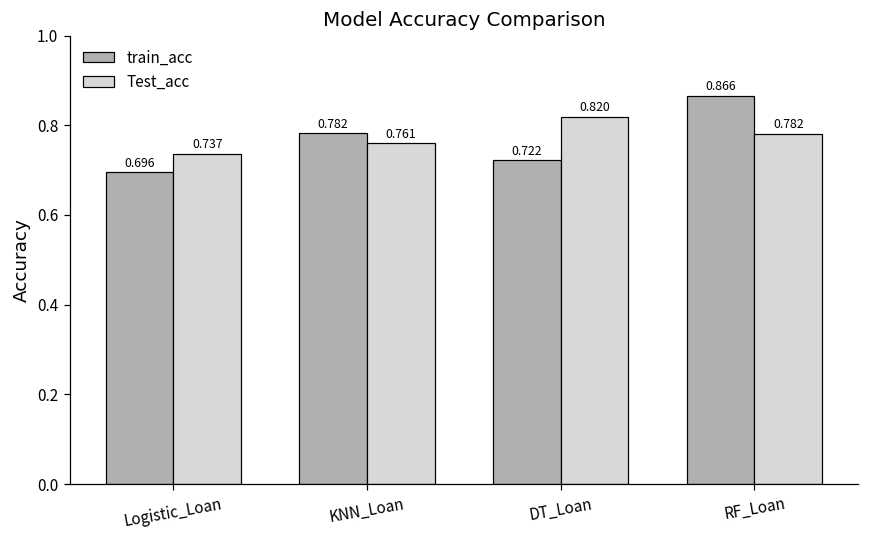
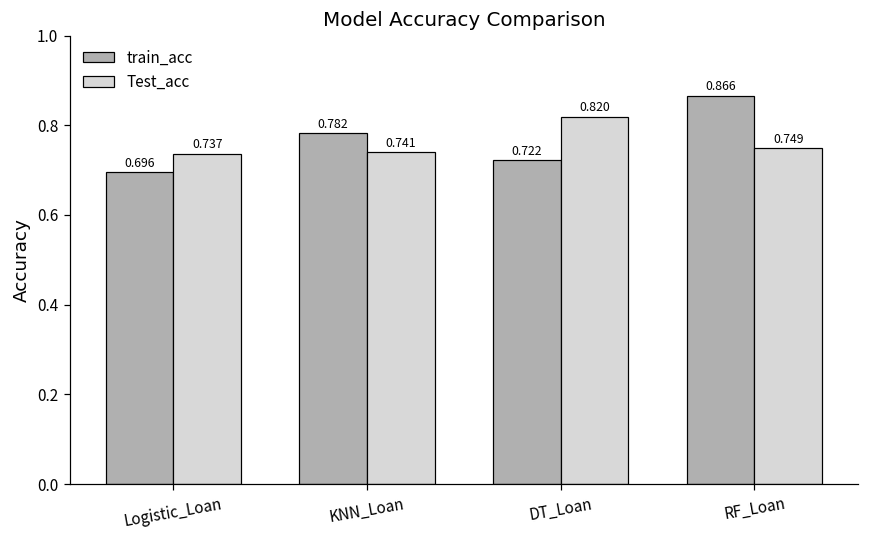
Test_acc, KNN_Loan: 0.761 -> 0.741
Test_acc, RF_Loan: 0.782 -> 0.749
